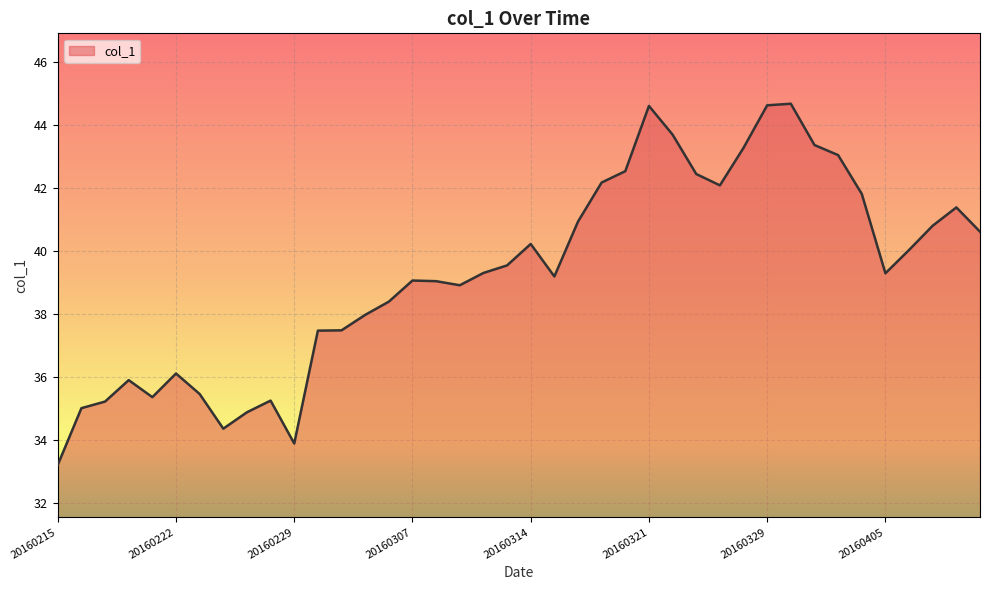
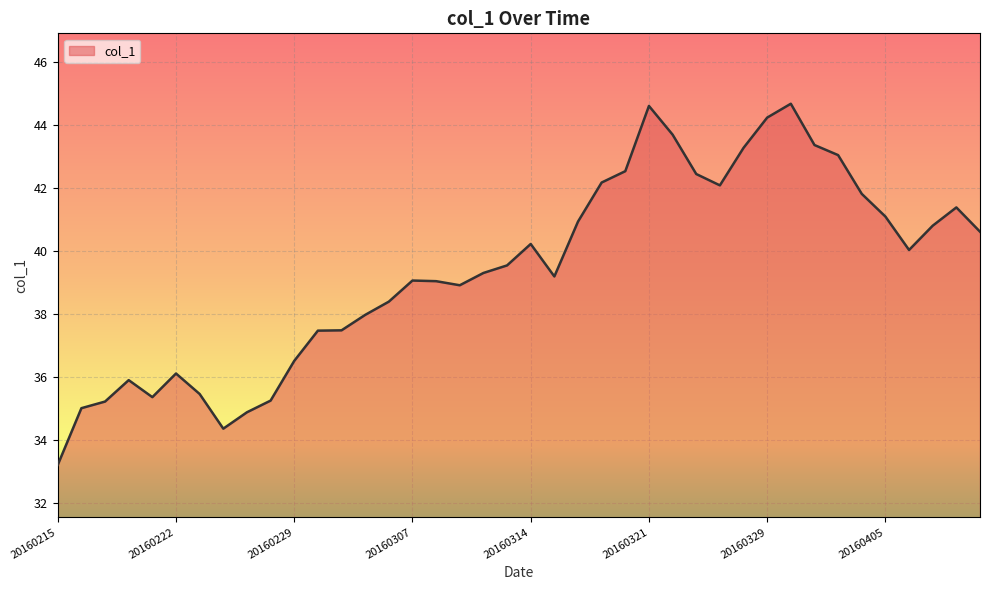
20160229: 33.9 -> 36.5
20160329: 44.6 -> 44.2
20160405: 39.3 -> 41.1
